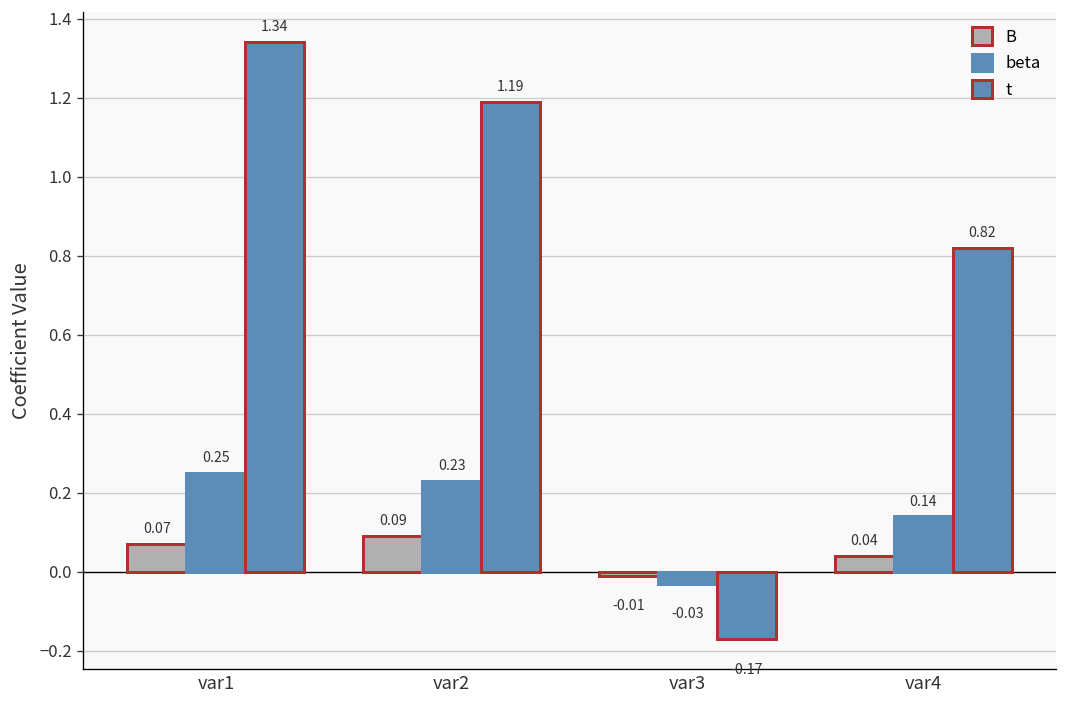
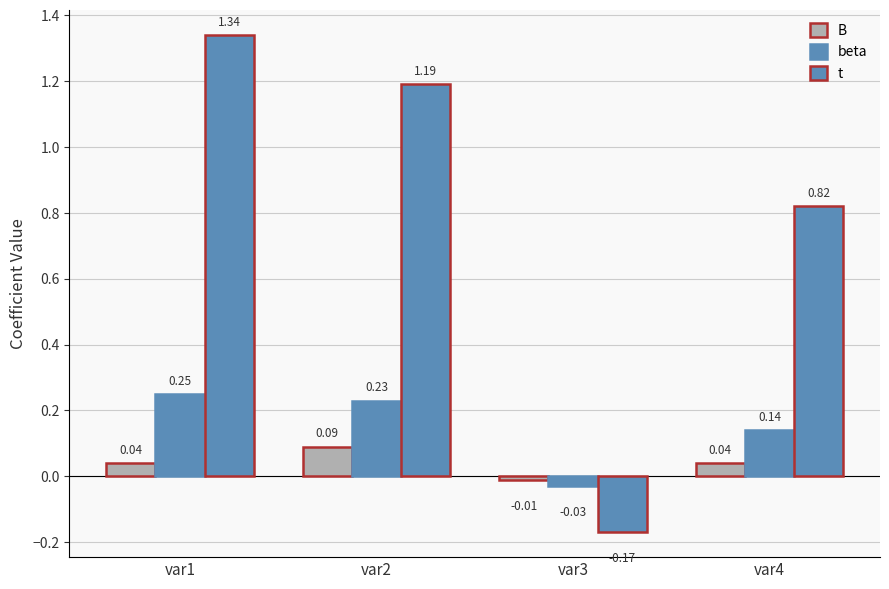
B, var1: 0.07 -> 0.04
